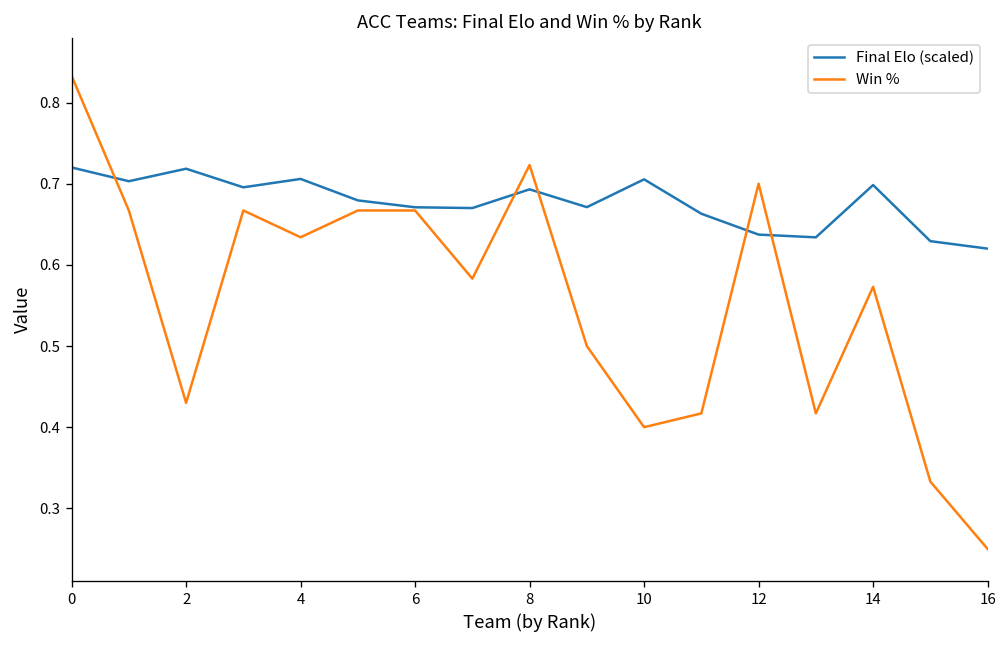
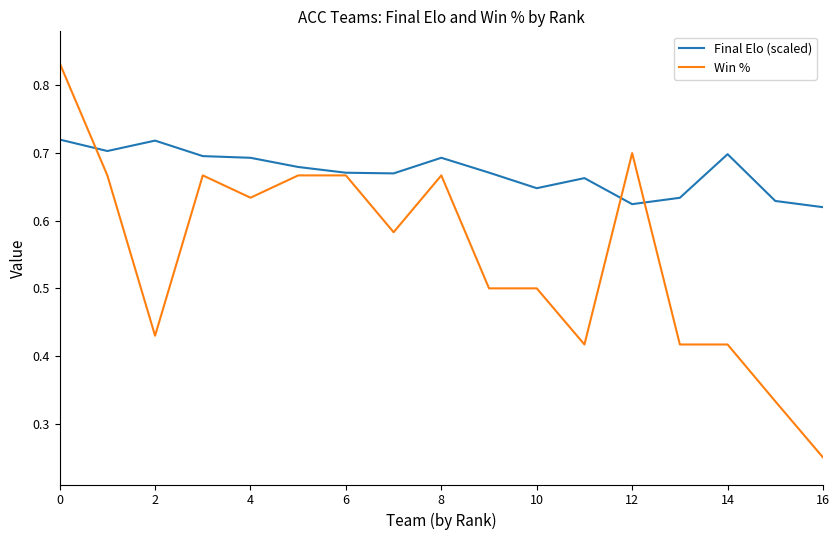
Final Elo (scaled), 4: 0.71 -> 0.69
Win %, 8: 0.72 -> 0.67
Final Elo (scaled), 10: 0.71 -> 0.65
Win %, 10: 0.4 -> 0.5
Final Elo (scaled), 12: 0.64 -> 0.62
Win %, 14: 0.57 -> 0.42
